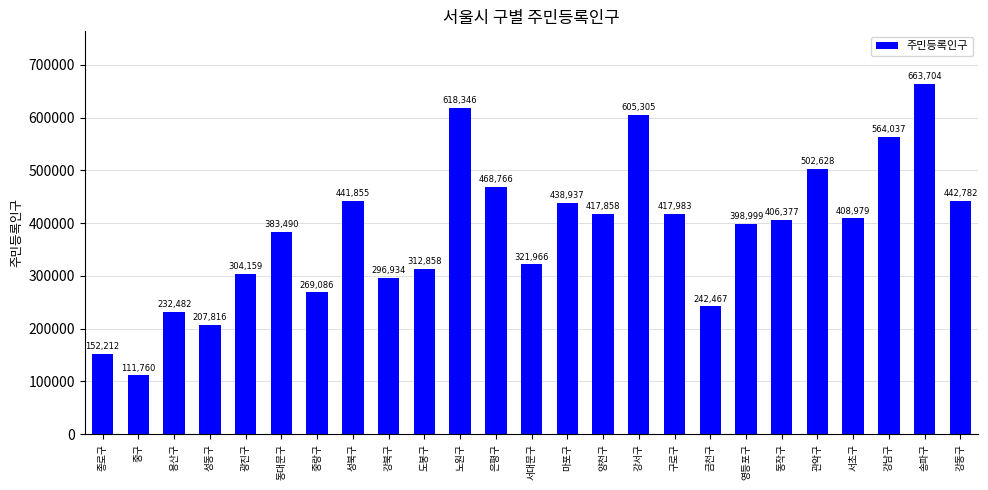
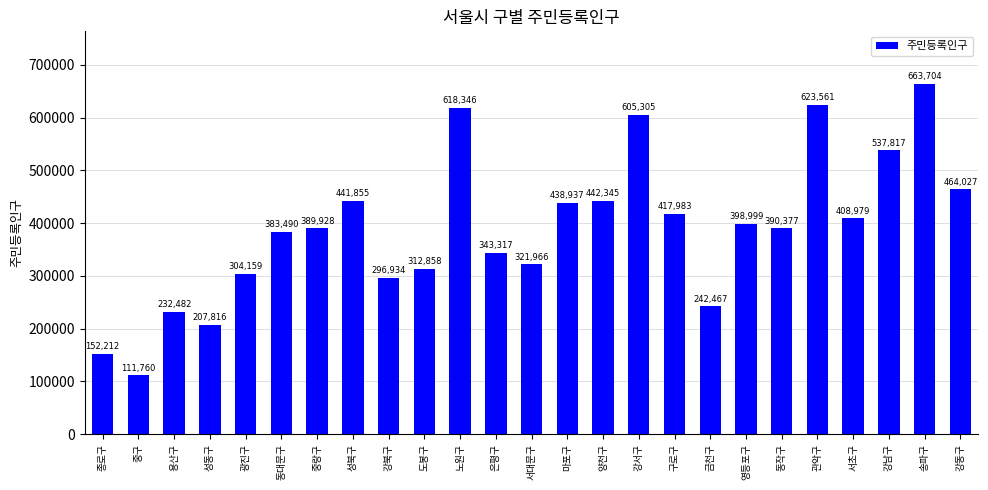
중랑구: 269,086 -> 389,928
은평구: 468,766 -> 343,317
양천구: 417,858 -> 442,345
동작구: 406,377 -> 390,377
관악구: 502,628 -> 623,561
강남구: 564,037 -> 537,817
강동구: 442,782 -> 464,027
